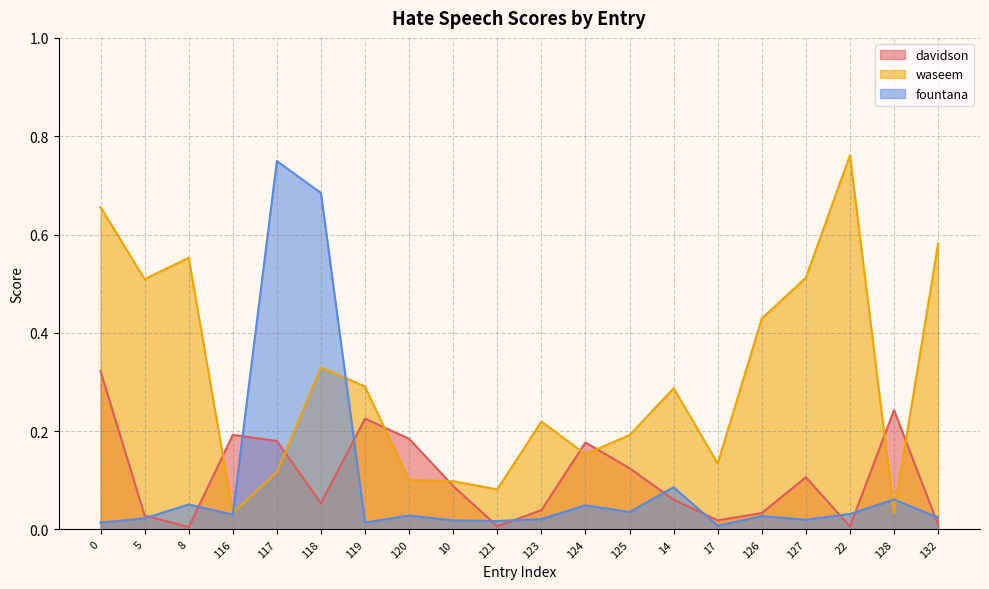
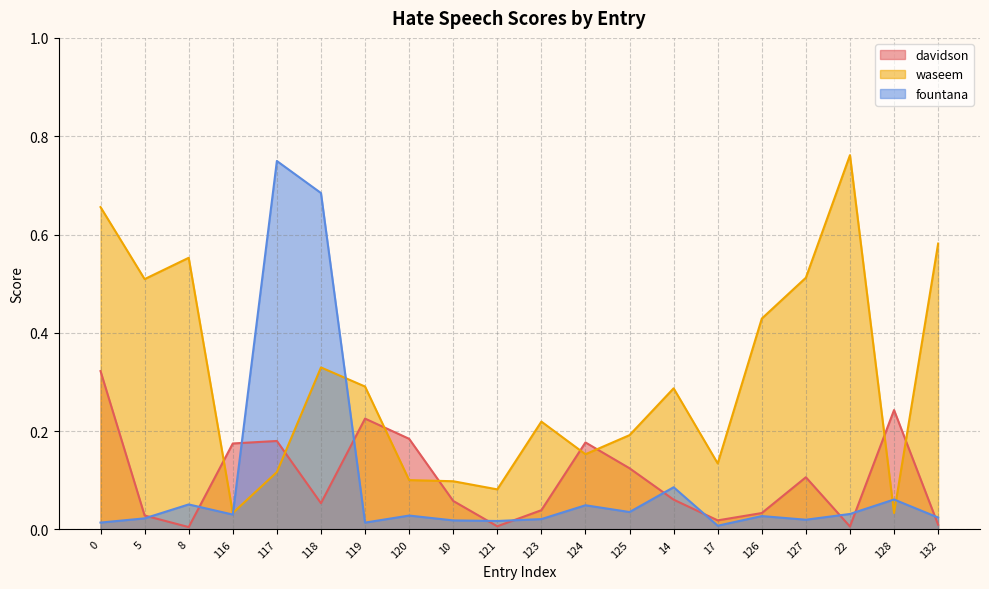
davidson, 116: 0.19 -> 0.17
davidson, 10: 0.09 -> 0.06
